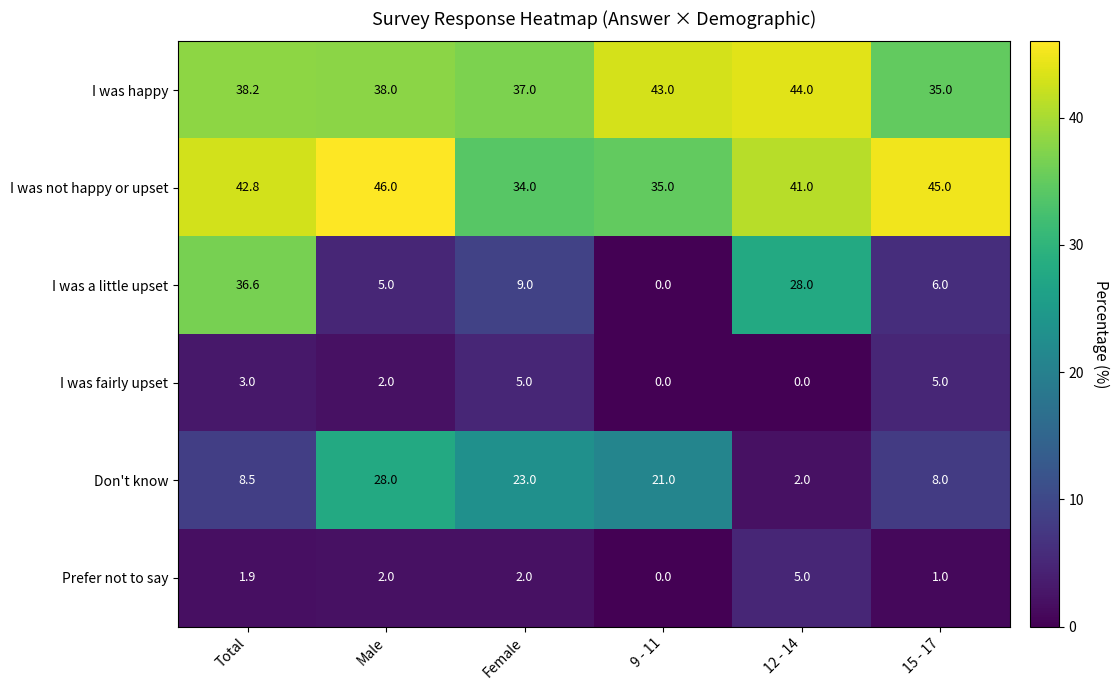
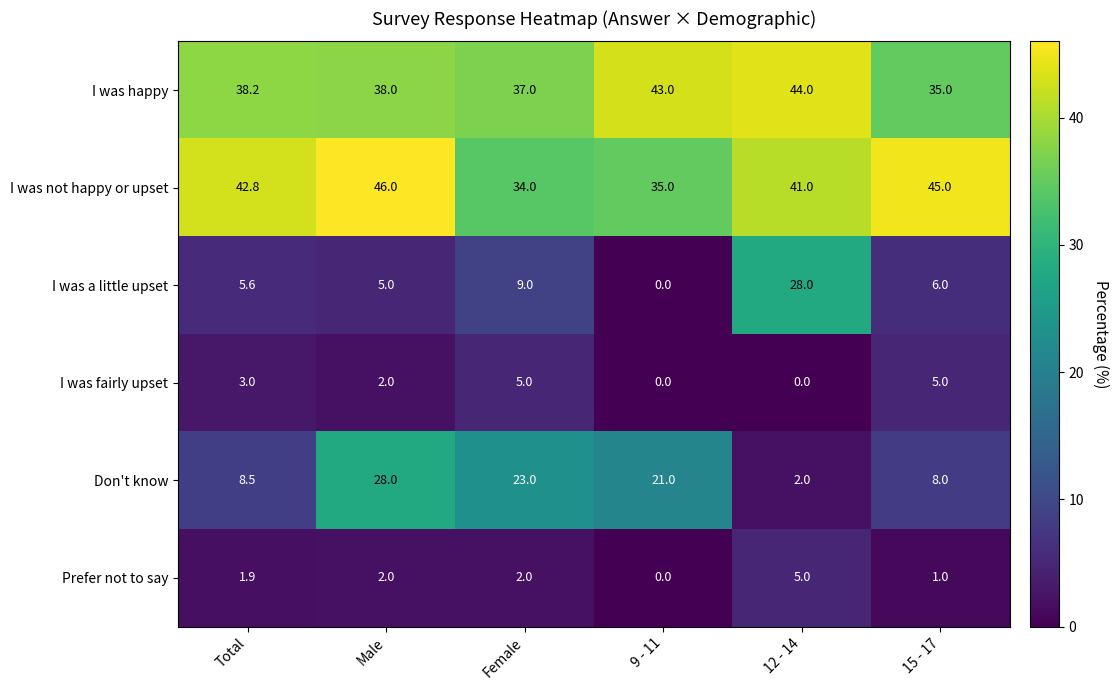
I was a little upset, Total: 36.6 -> 5.6
